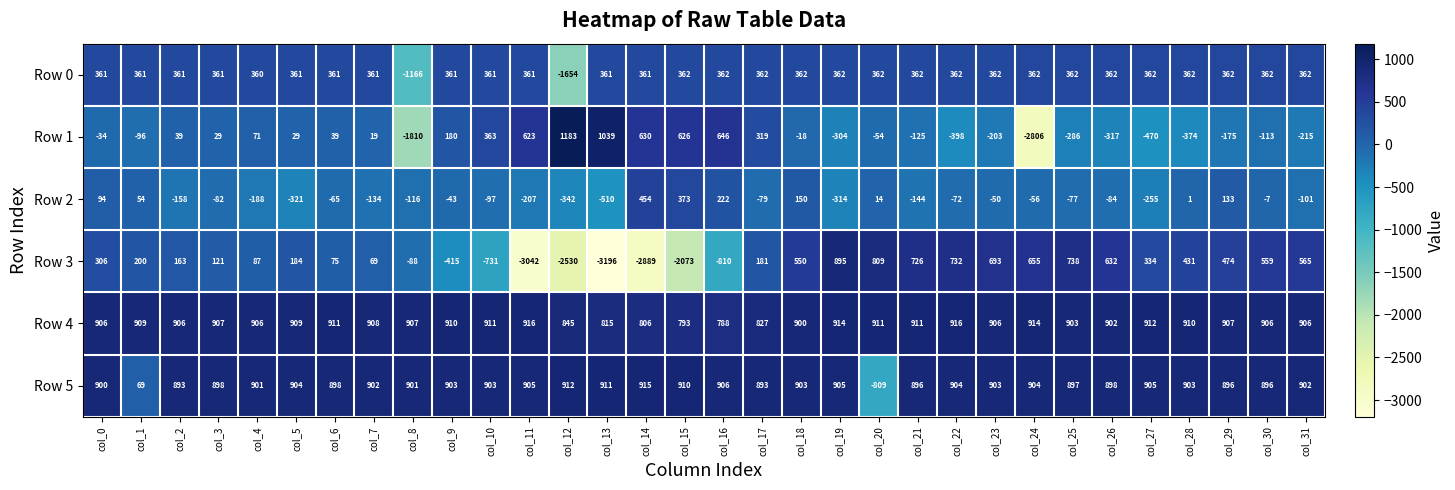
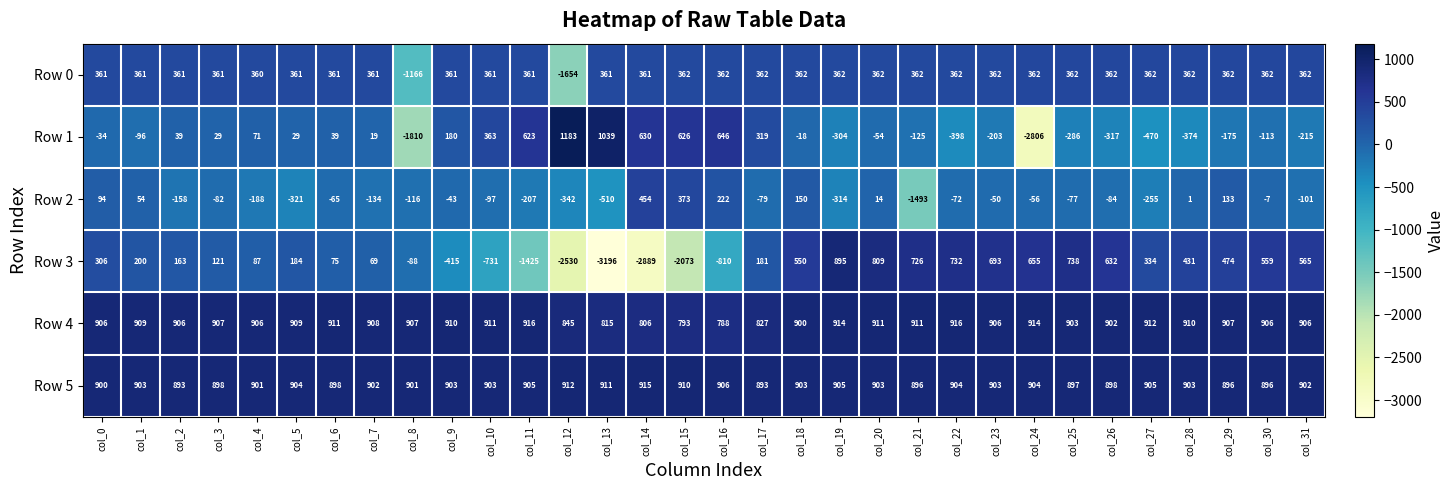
Row 2, col_21: -144 -> -1493
Row 3, col_11: -3042 -> -1425
Row 5, col_1: 69 -> 903
Row 5, col_20: -809 -> 903
